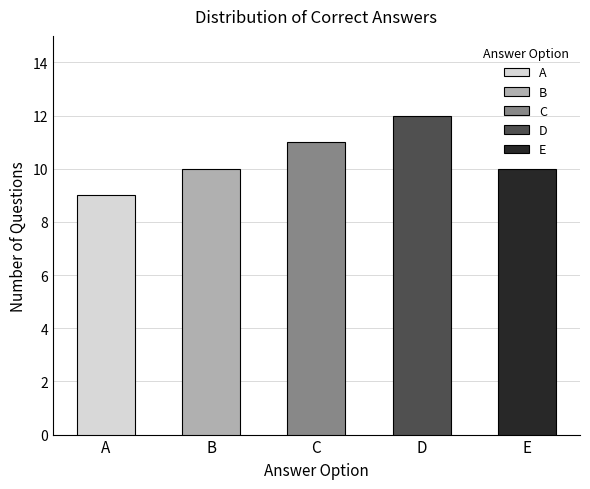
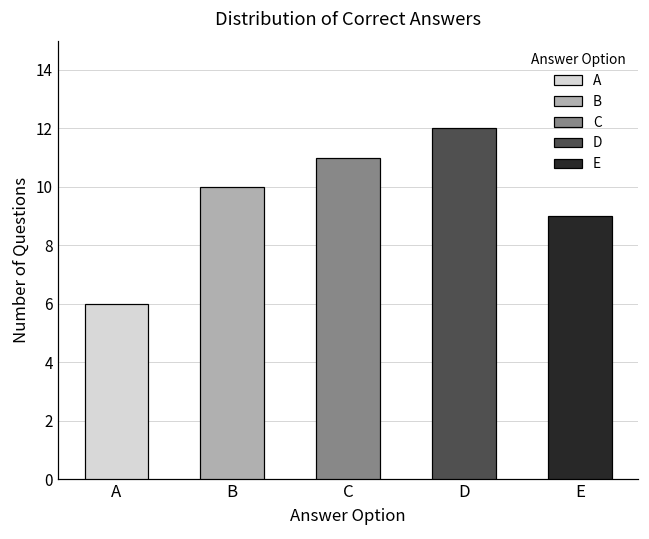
A: 9 -> 6
E: 10 -> 9
